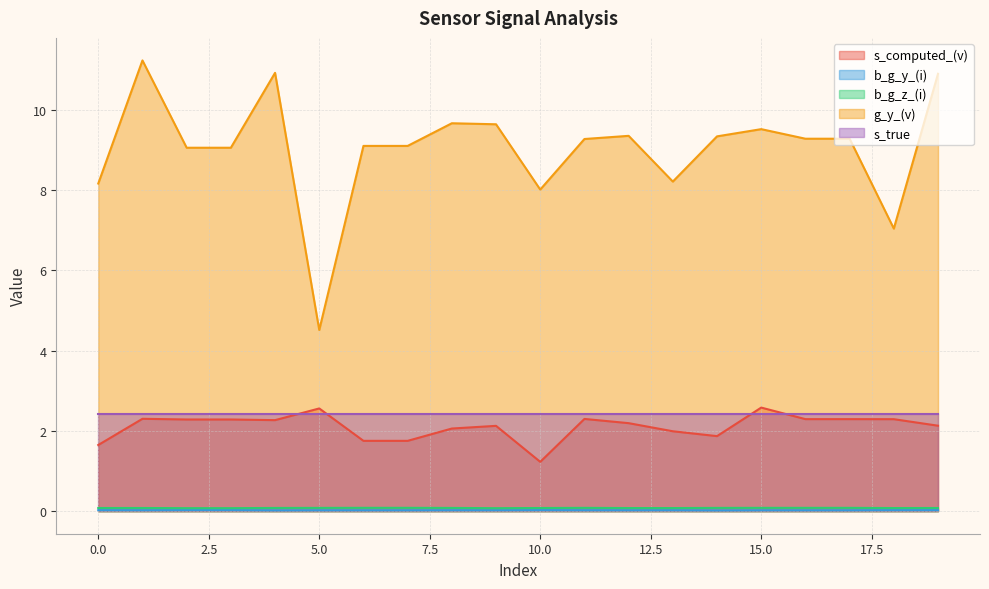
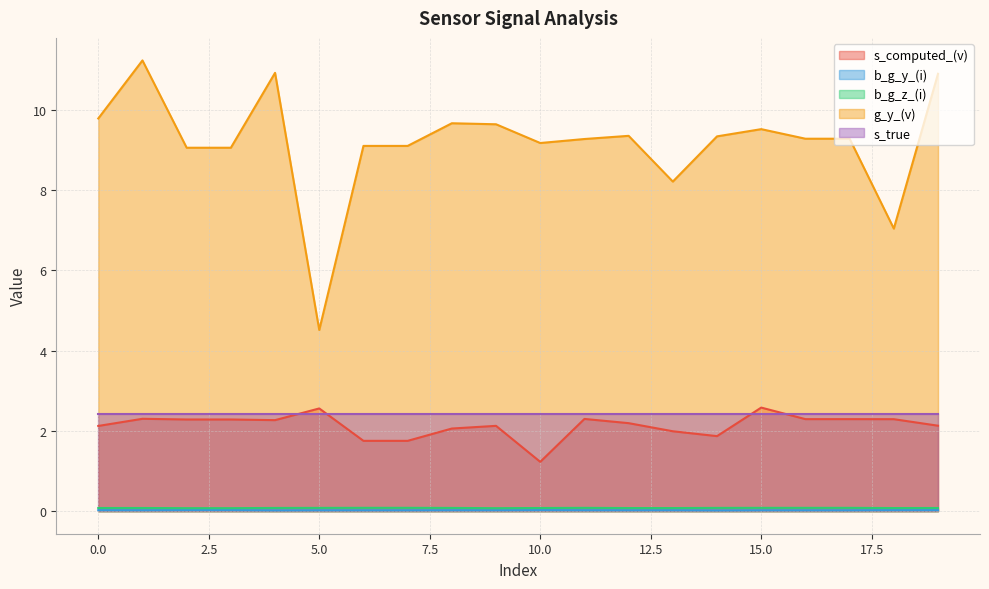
s_computed_(v), 0.0: 1.6 -> 2.1
g_y_(v), 0.0: 8.2 -> 9.8
g_y_(v), 10.0: 8.0 -> 9.2
